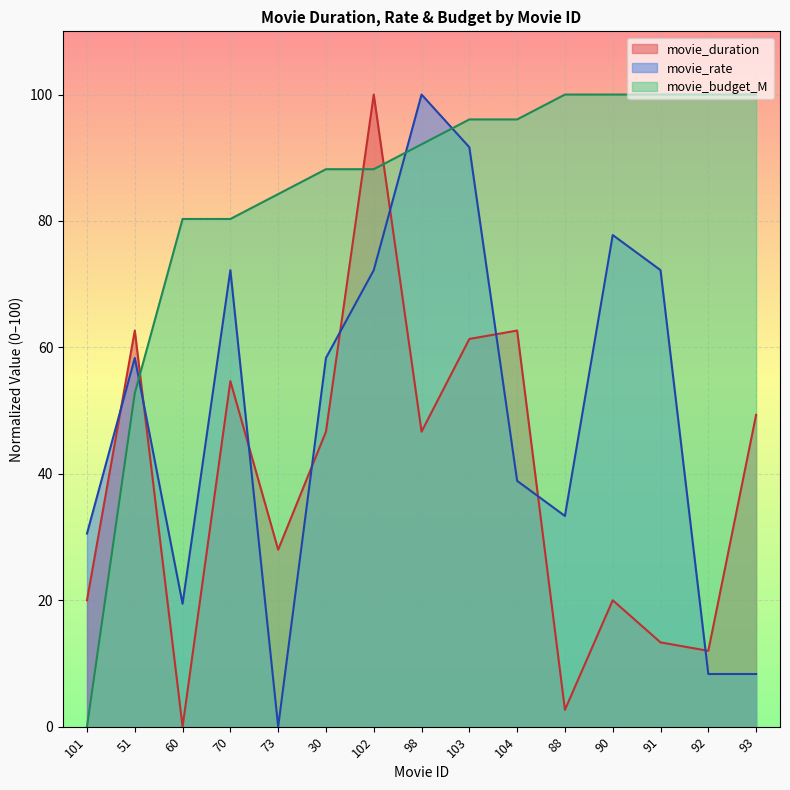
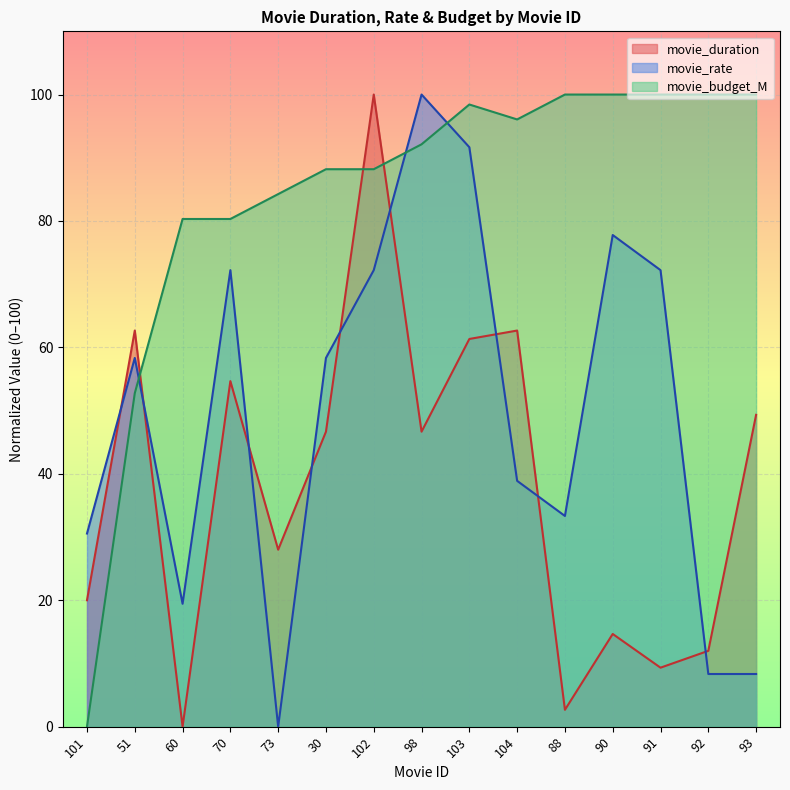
movie_budget_M, 103: 96 -> 98
movie_duration, 90: 20 -> 15
movie_duration, 91: 13 -> 9
